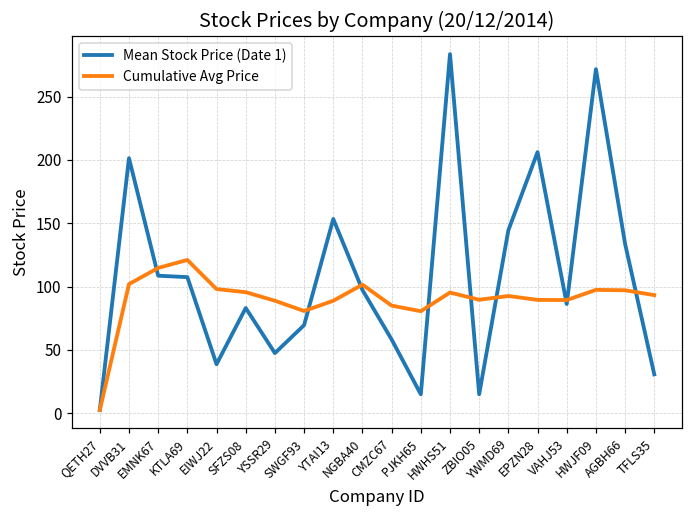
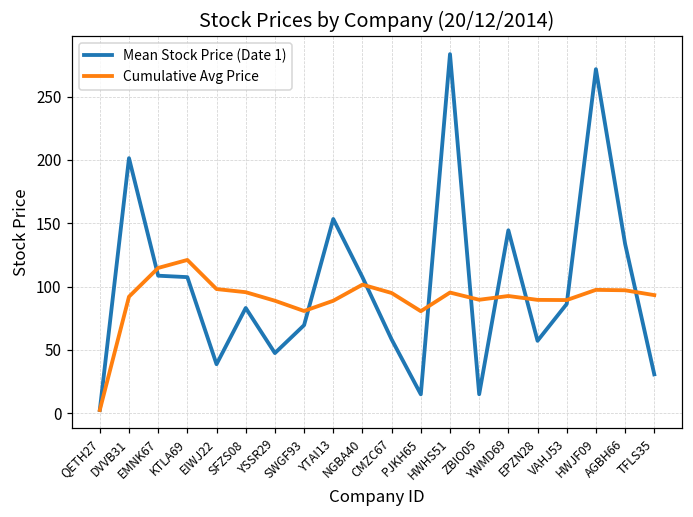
Cumulative Avg Price, DVVB31: 102 -> 92
Mean Stock Price (Date 1), NGBA40: 97 -> 107
Cumulative Avg Price, CMZC67: 85 -> 95
Mean Stock Price (Date 1), EPZN28: 206 -> 57
